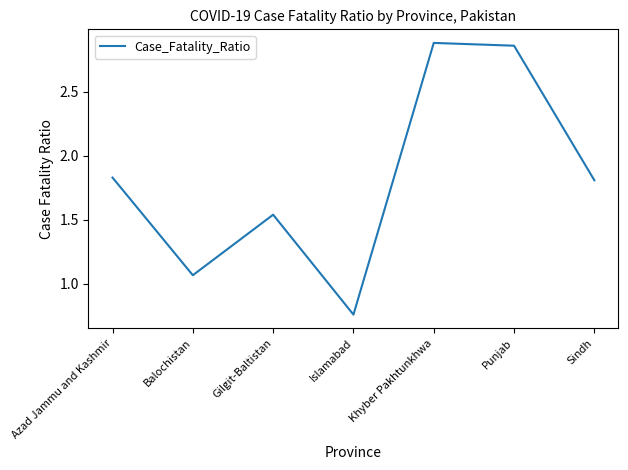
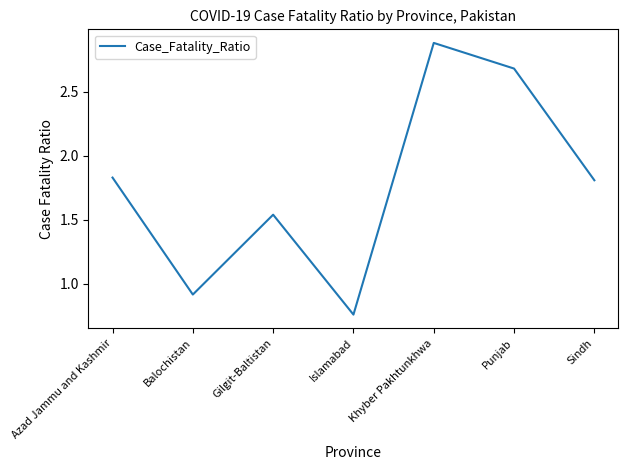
Balochistan: 1.07 -> 0.91
Punjab: 2.86 -> 2.68
